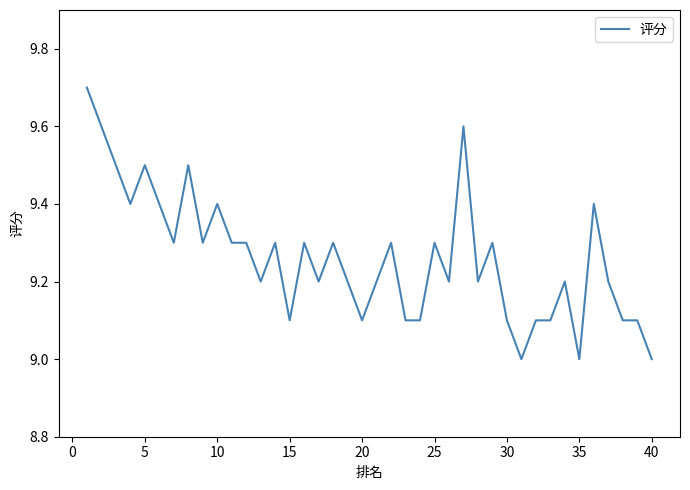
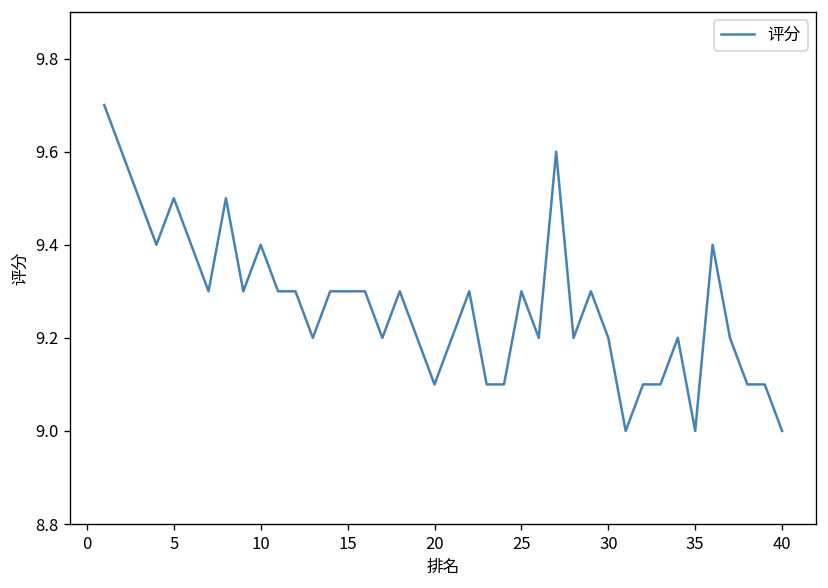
15: 9.1 -> 9.3
30: 9.1 -> 9.2
